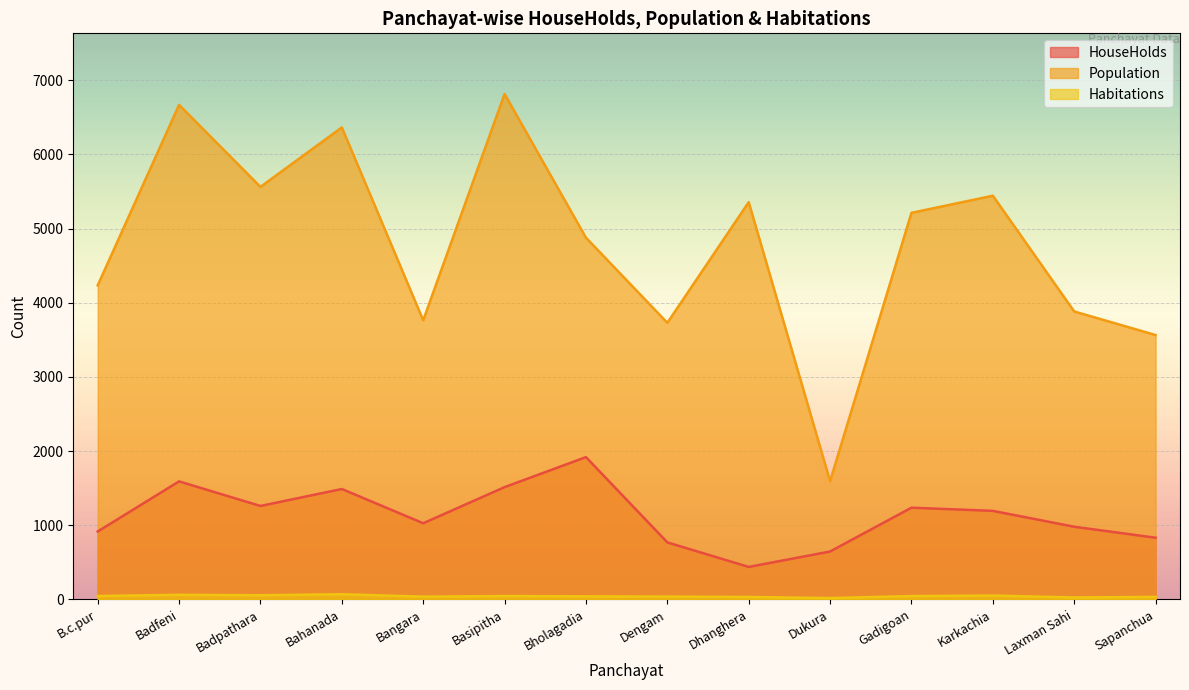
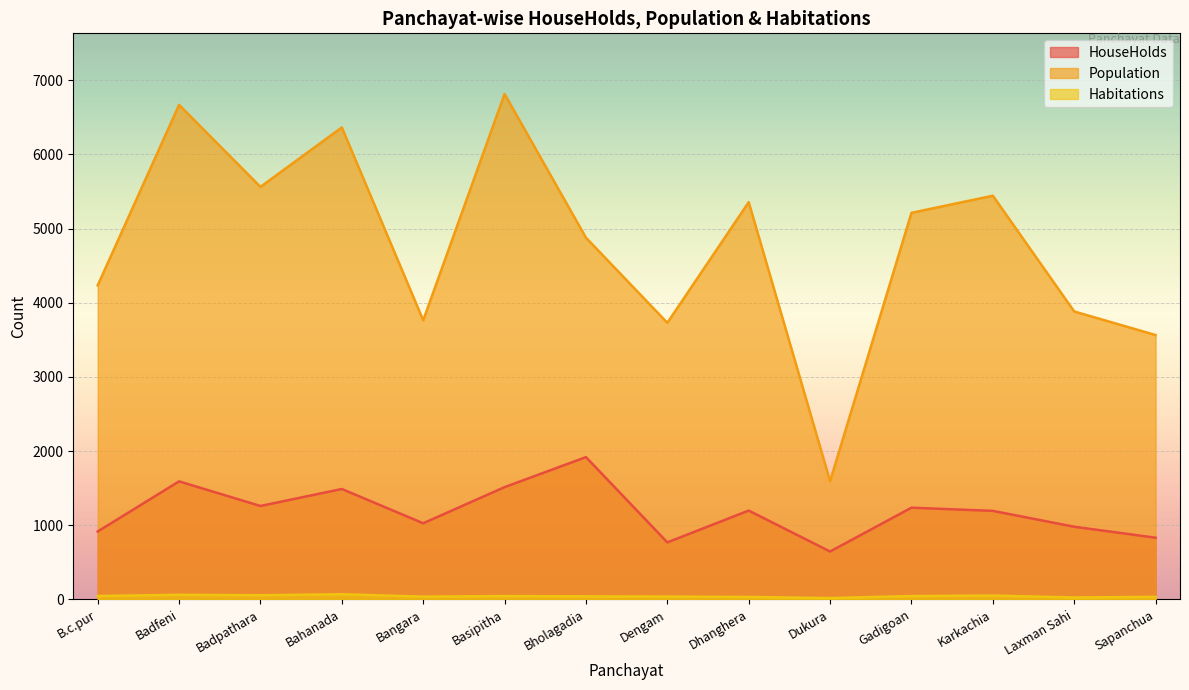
HouseHolds, Dhanghera: 400 -> 1200
